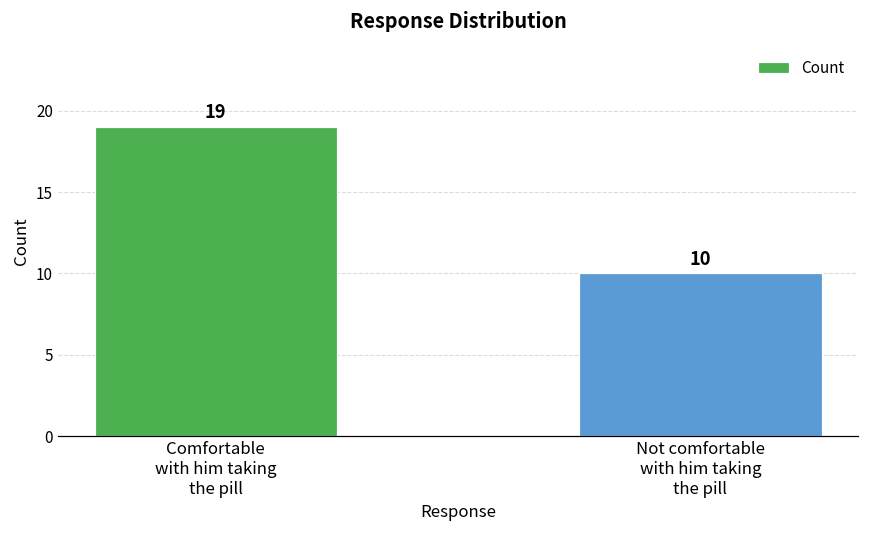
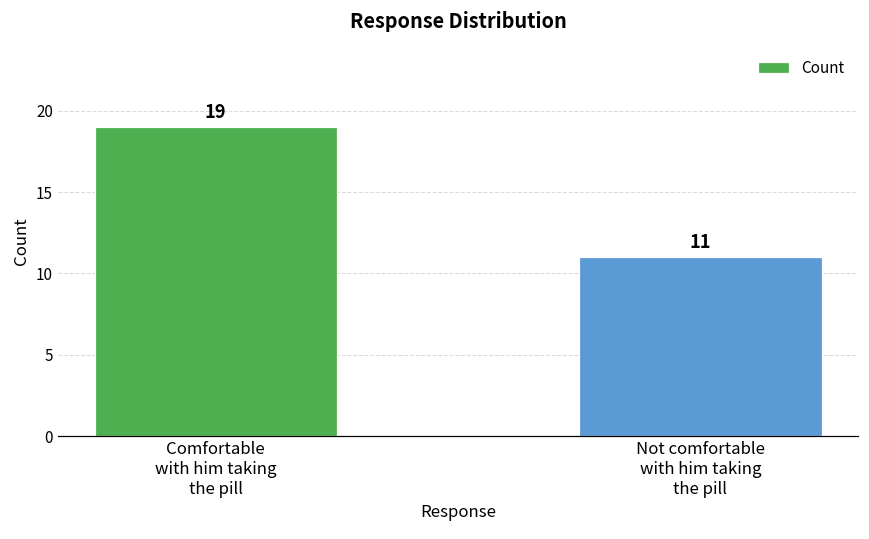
Not comfortable with him taking the pill: 10 -> 11
